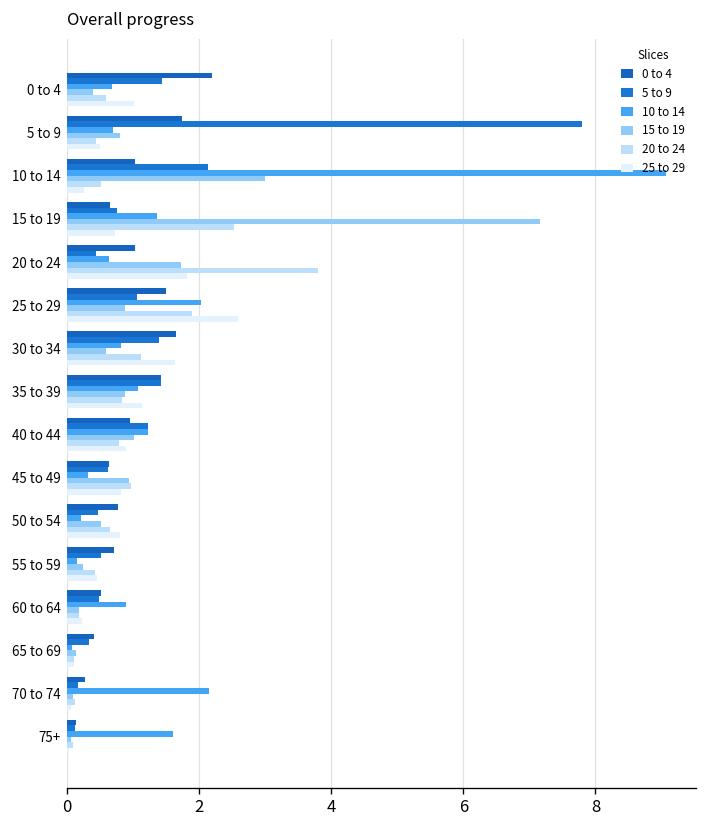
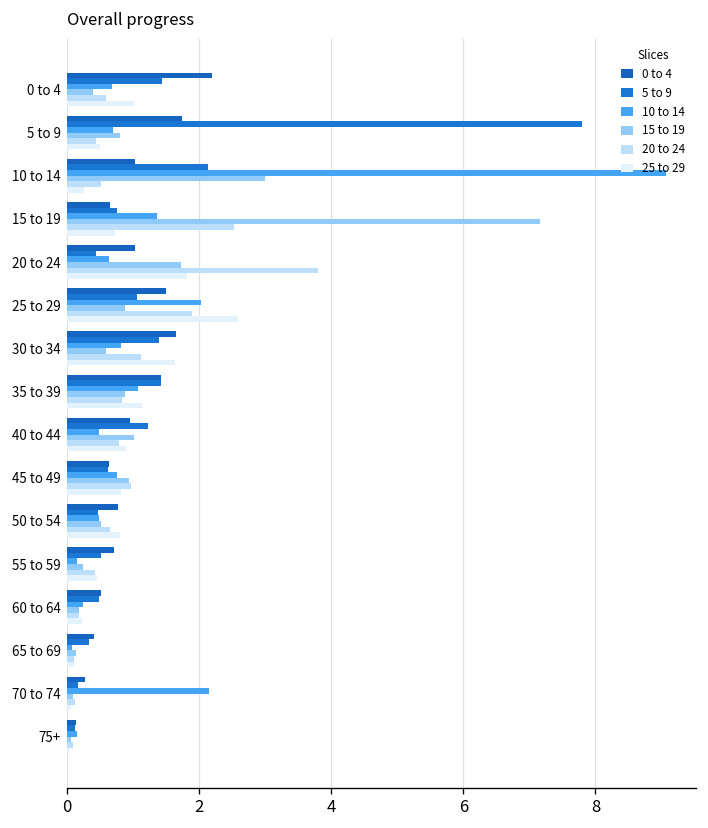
10 to 14, 40 to 44: 1.2 -> 0.5
10 to 14, 45 to 49: 0.3 -> 0.8
10 to 14, 50 to 54: 0.2 -> 0.5
10 to 14, 60 to 64: 0.9 -> 0.2
10 to 14, 75+: 1.6 -> 0.2
